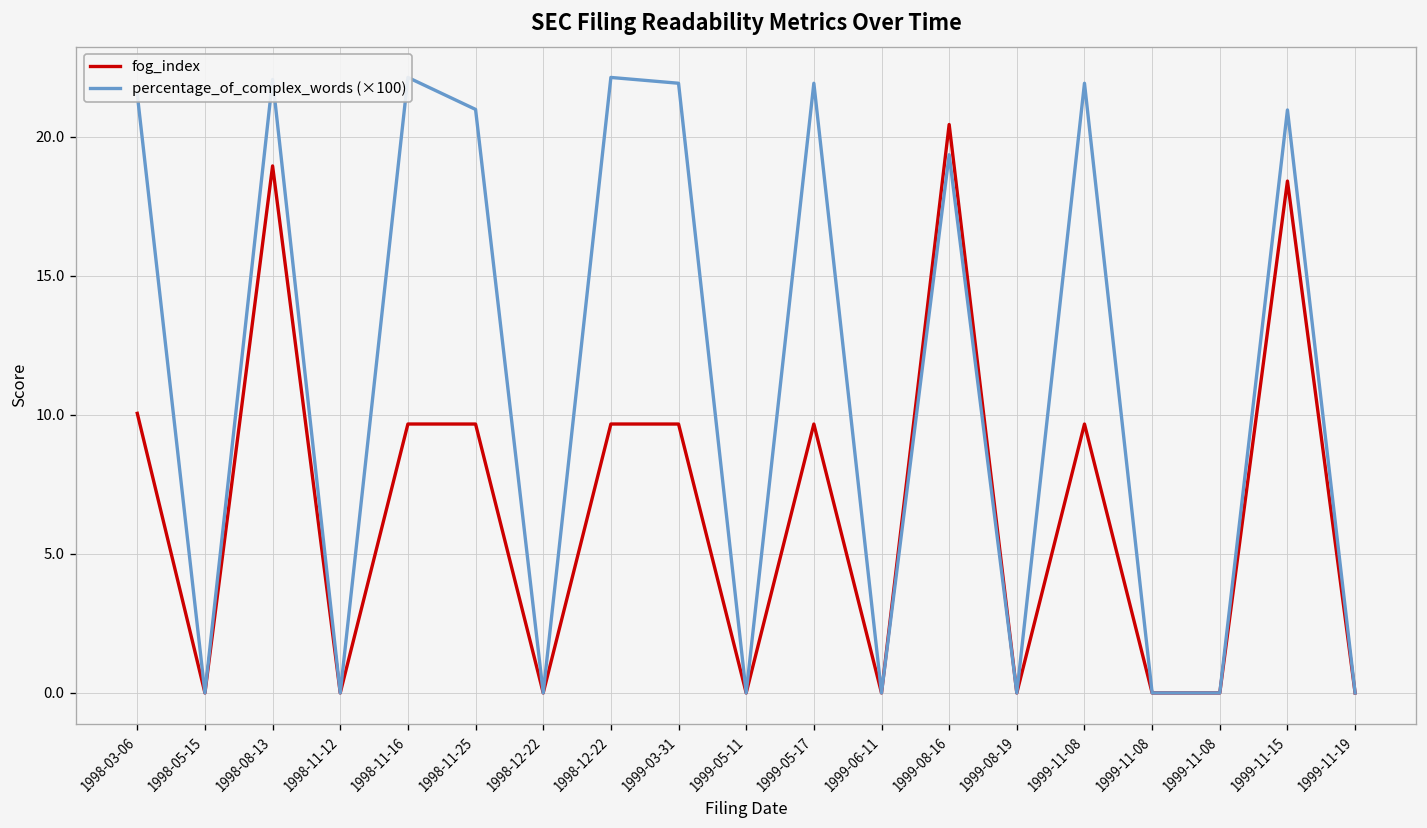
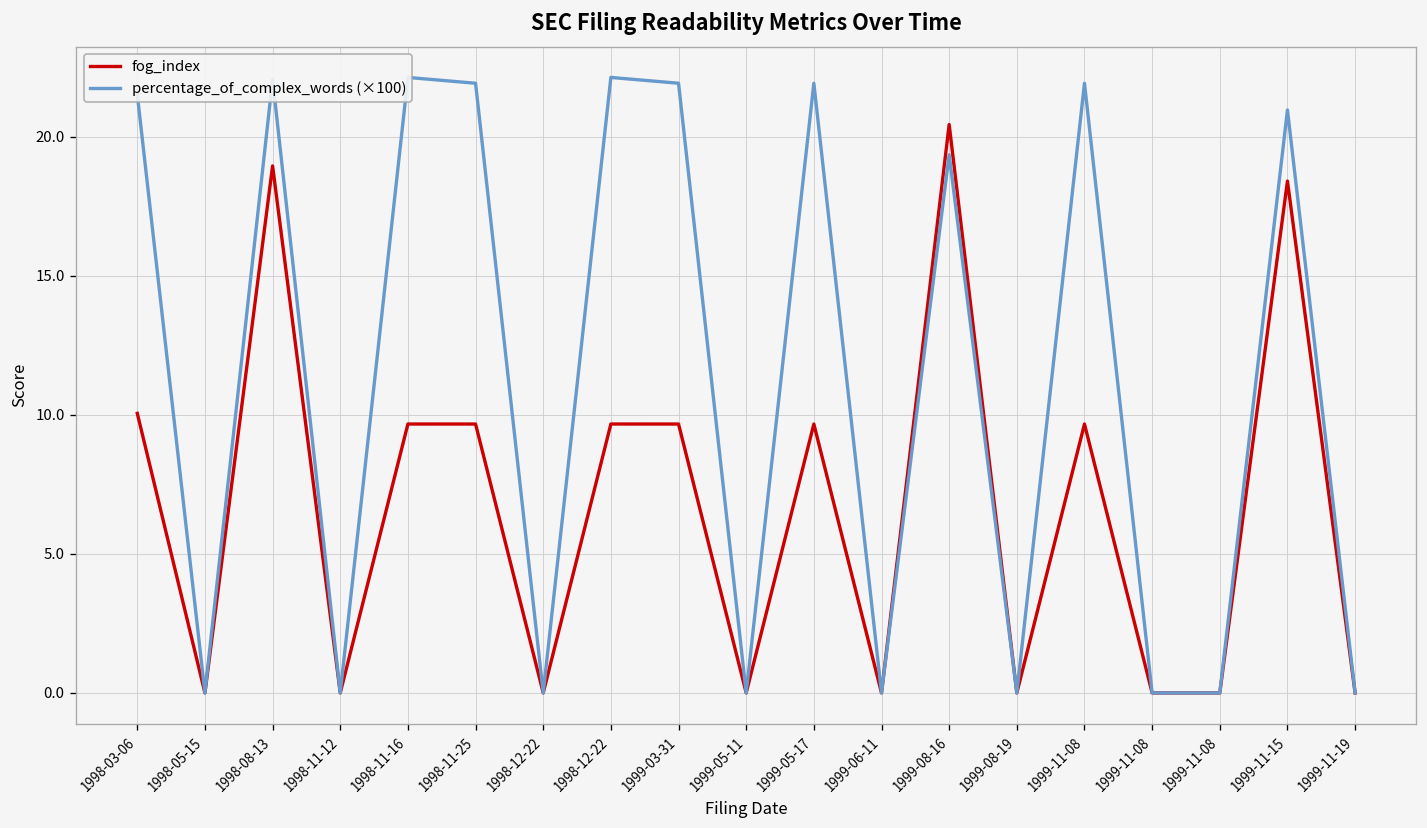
percentage_of_complex_words (×100), 1998-11-25: 21.0 -> 21.9
